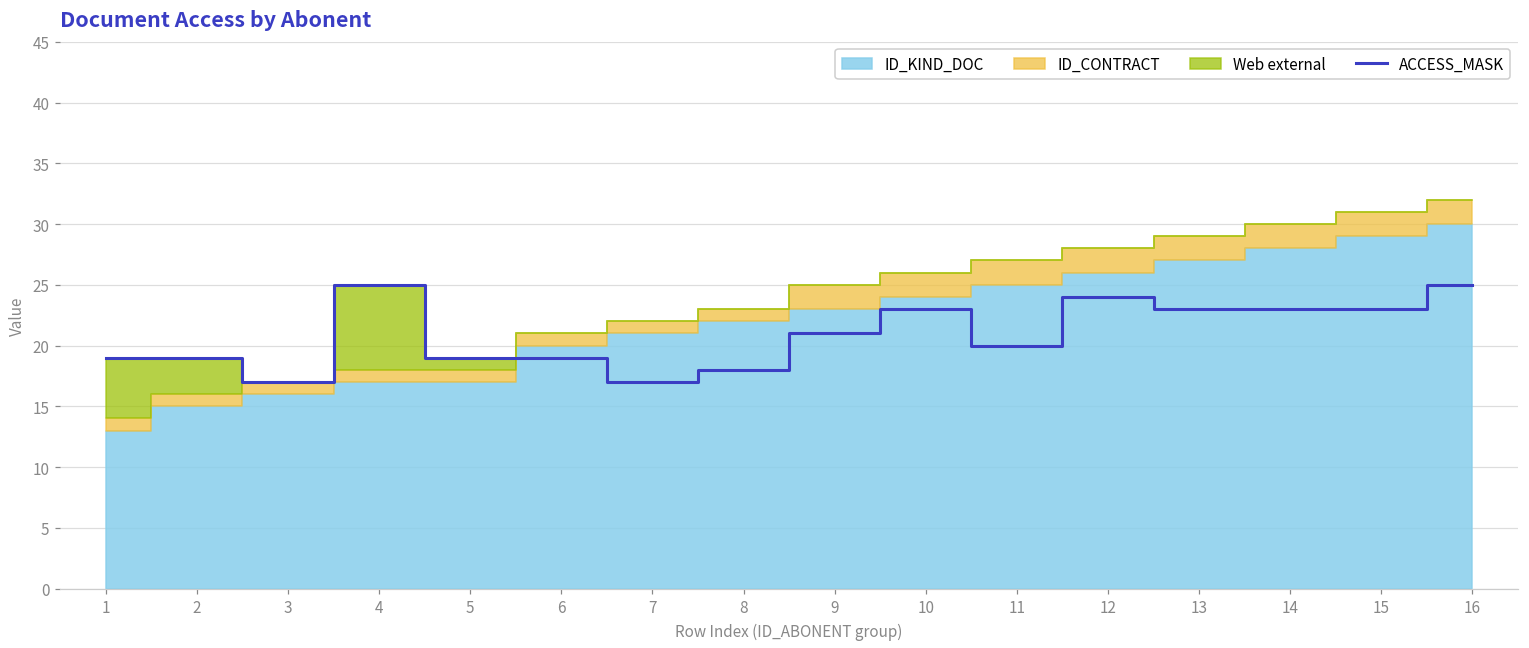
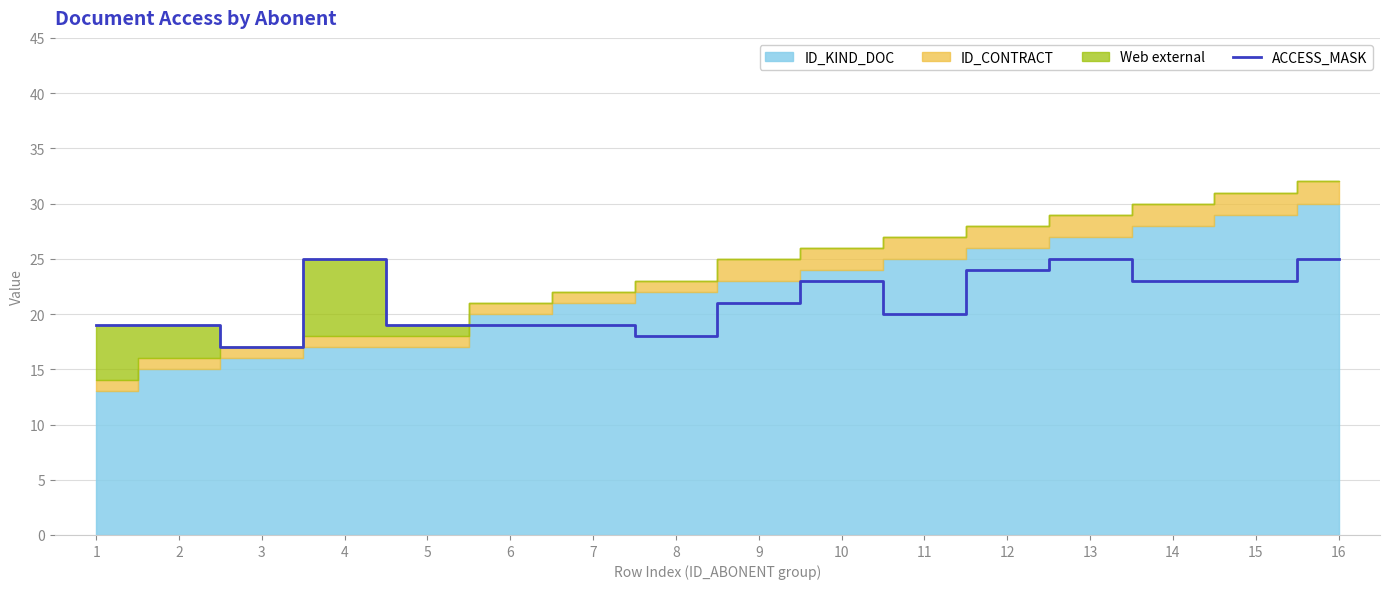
ACCESS_MASK, 7: 17 -> 19
ACCESS_MASK, 13: 23 -> 25
